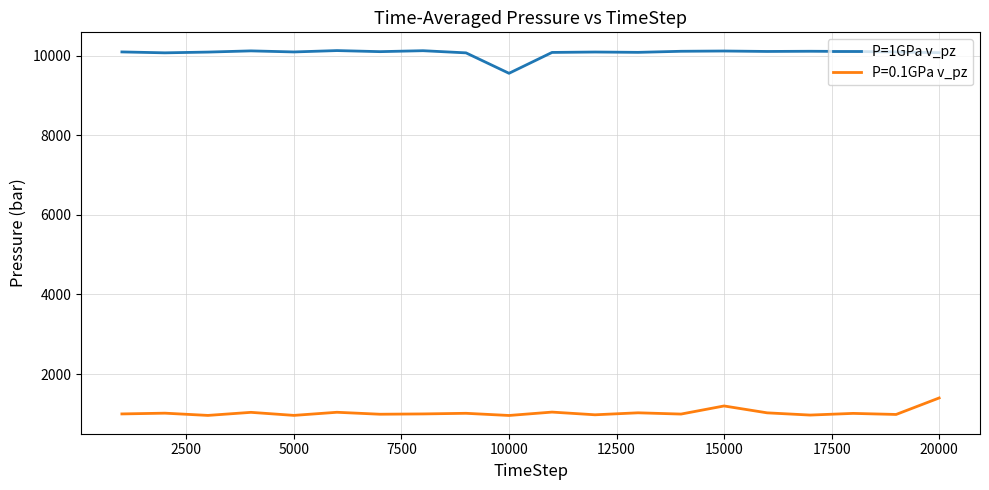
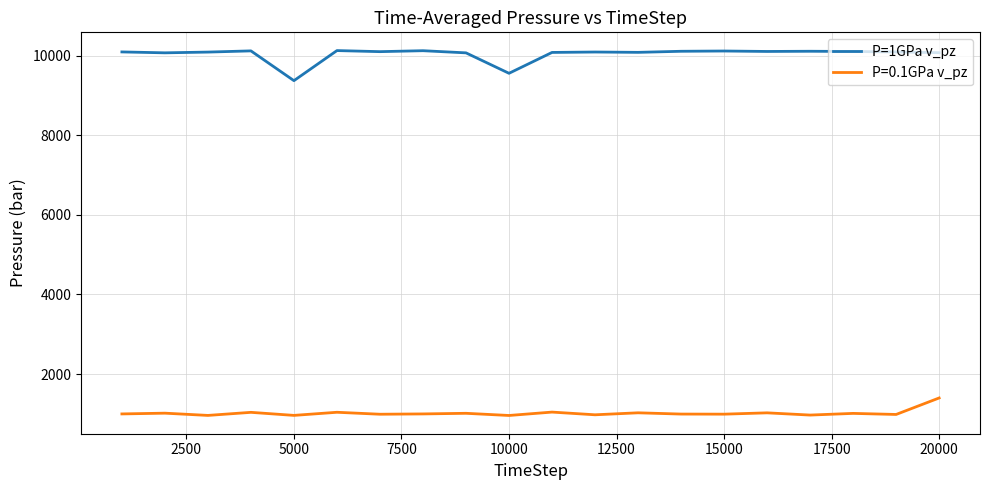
P=1GPa v_pz, 5000: 10100 -> 9400
P=0.1GPa v_pz, 15000: 1200 -> 1000
